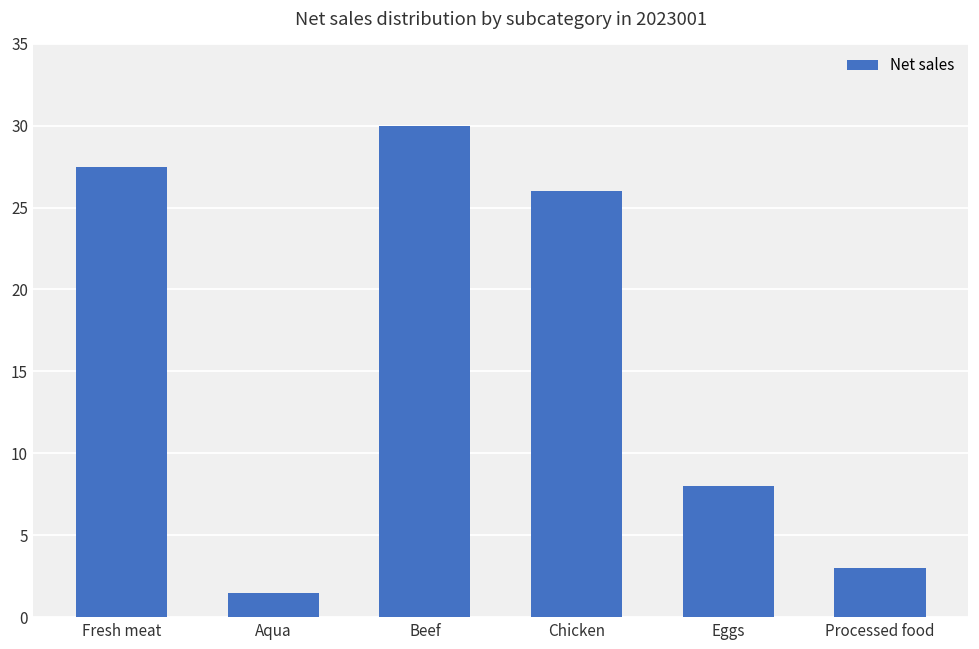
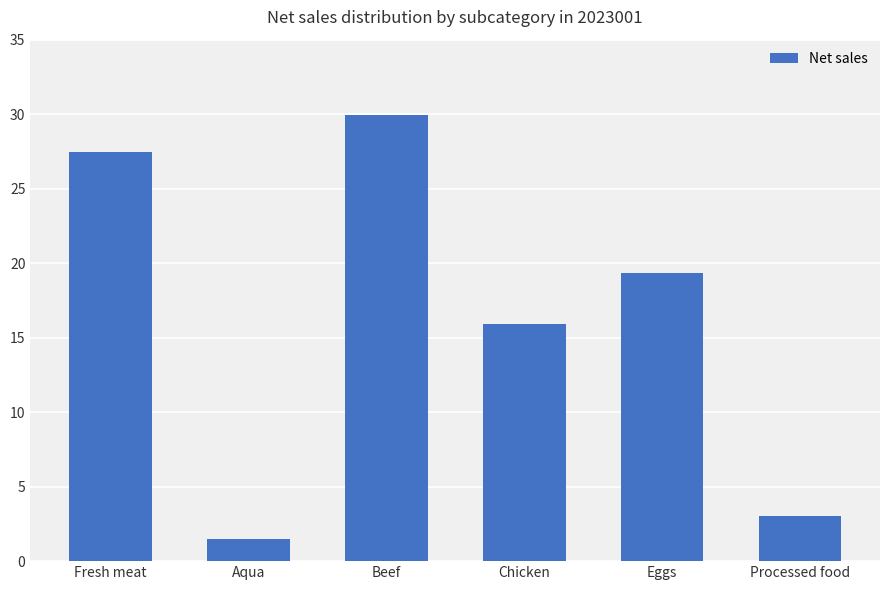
Chicken: 26.0 -> 15.9
Eggs: 8.0 -> 19.3
